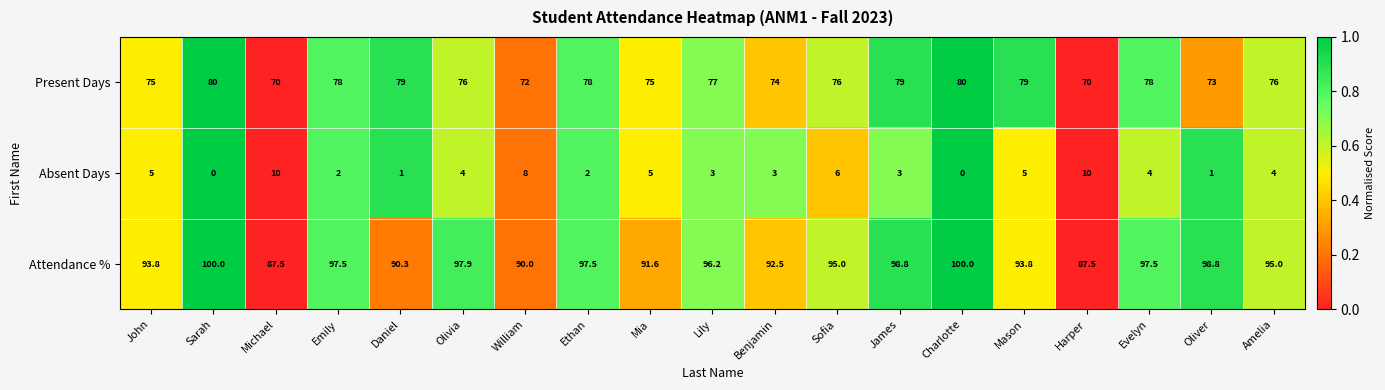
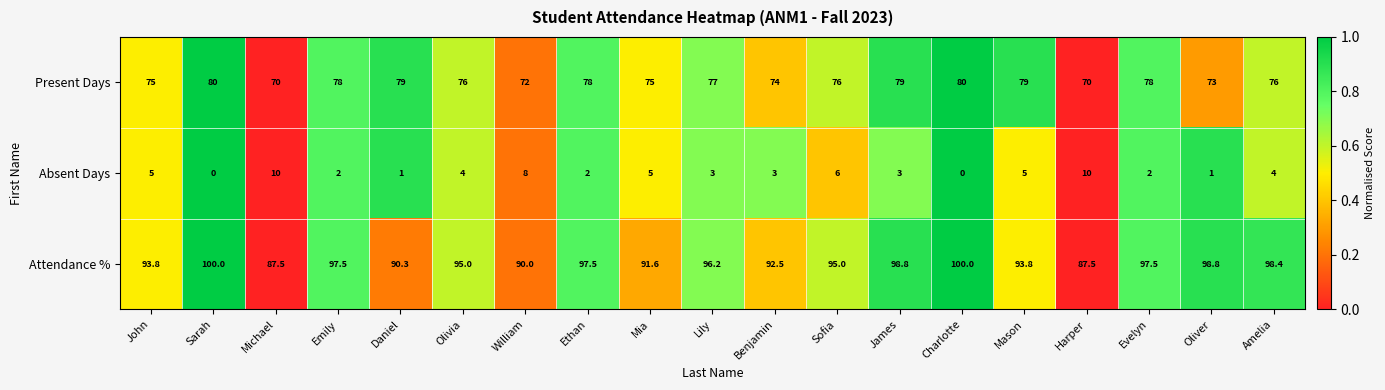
Absent Days, Evelyn: 4 -> 2
Attendance %, Olivia: 97.9 -> 95.0
Attendance %, Amelia: 95.0 -> 98.4
